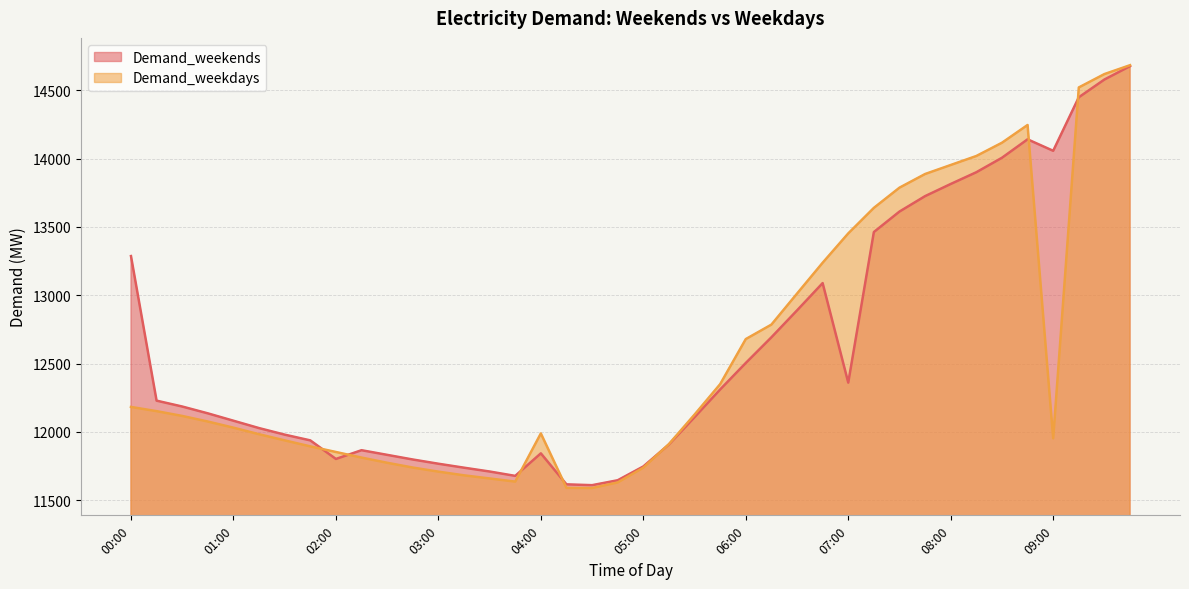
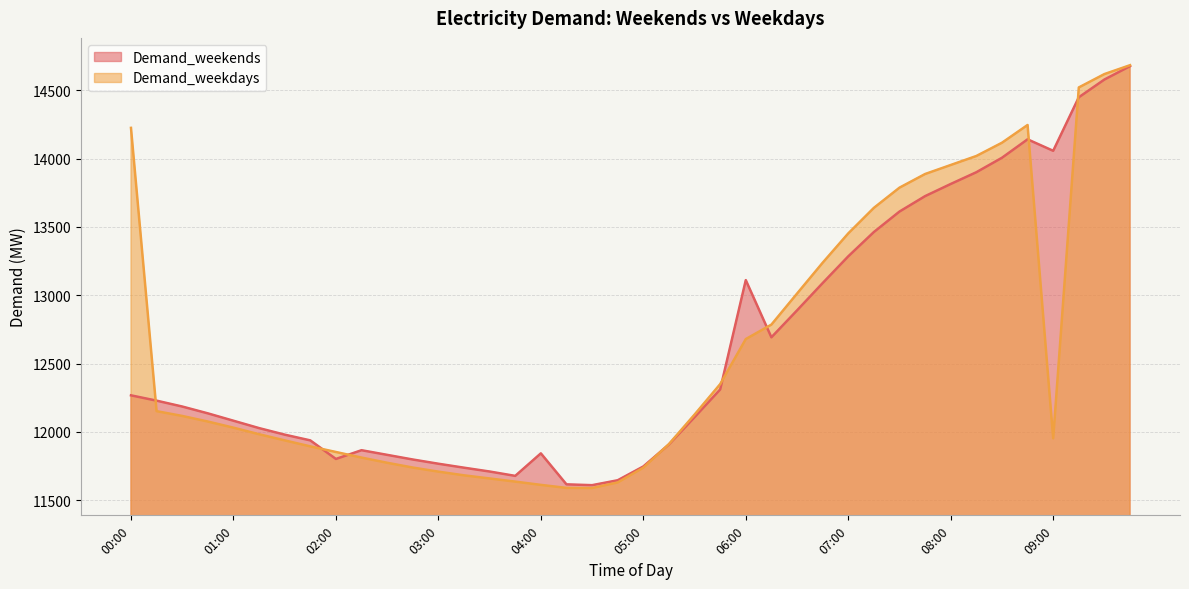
Demand_weekends, 00:00: 13290 -> 12270
Demand_weekdays, 00:00: 12180 -> 14230
Demand_weekdays, 04:00: 11990 -> 11610
Demand_weekends, 06:00: 12500 -> 13110
Demand_weekends, 07:00: 12360 -> 13290
